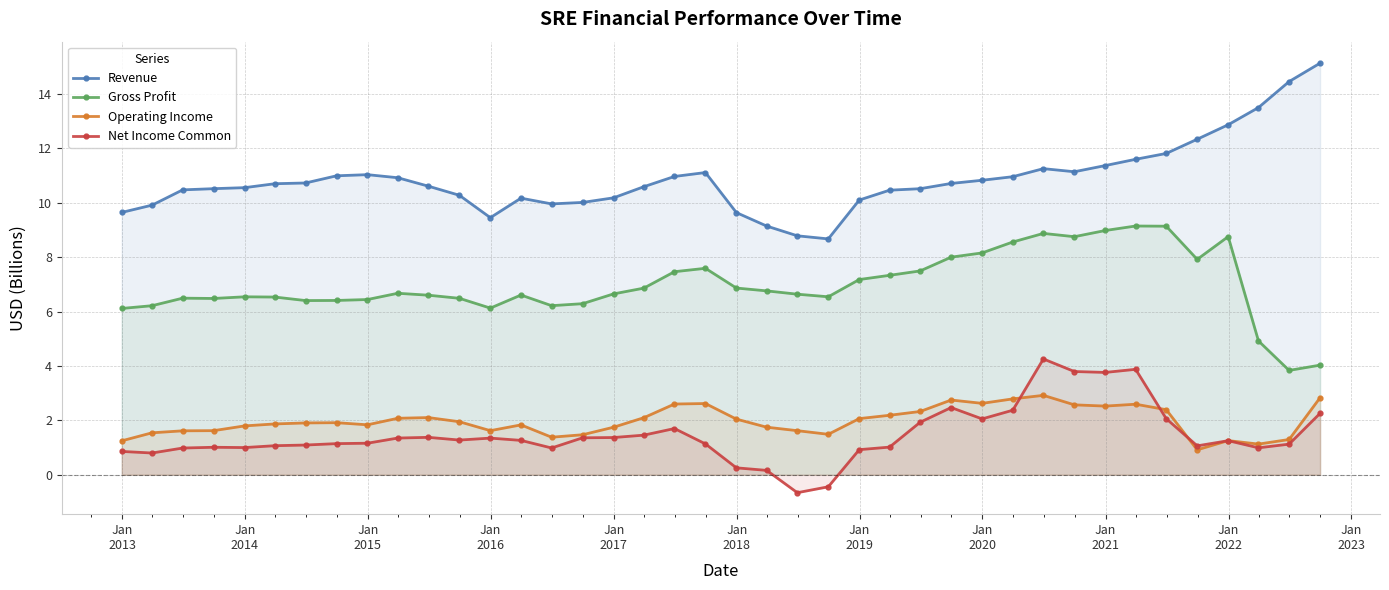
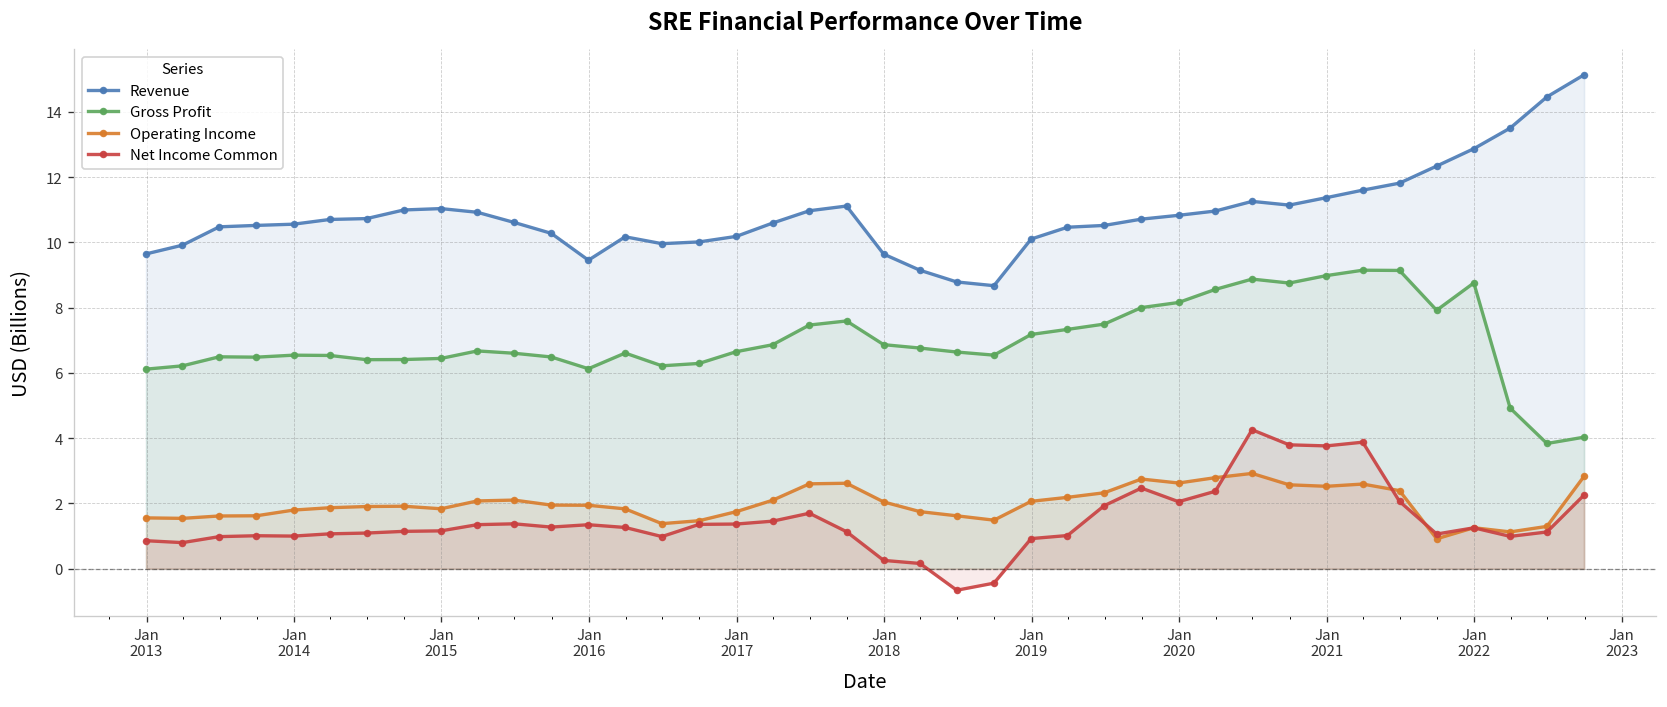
Operating Income, Jan 2013: 1.2 -> 1.6
Operating Income, Jan 2016: 1.6 -> 1.9
